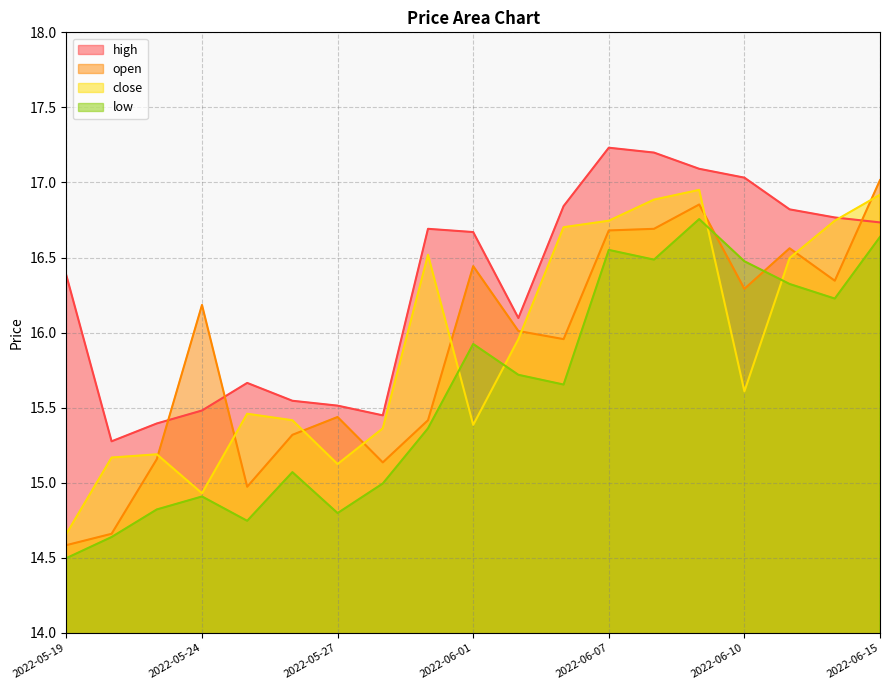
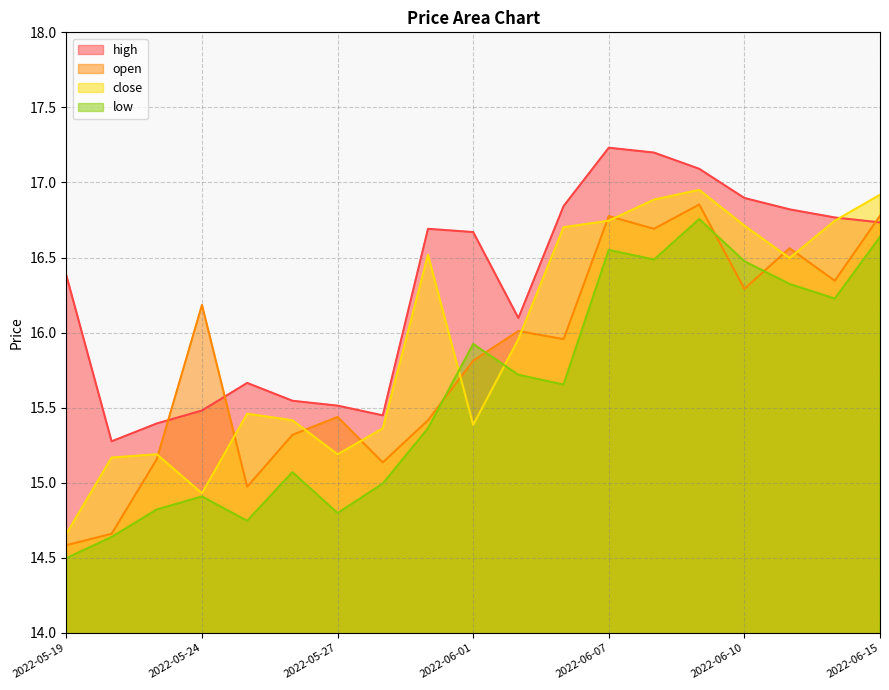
close, 2022-05-27: 15.12 -> 15.19
open, 2022-06-01: 16.44 -> 15.81
open, 2022-06-07: 16.68 -> 16.78
high, 2022-06-10: 17.03 -> 16.90
close, 2022-06-10: 15.61 -> 16.71
open, 2022-06-15: 17.02 -> 16.78
